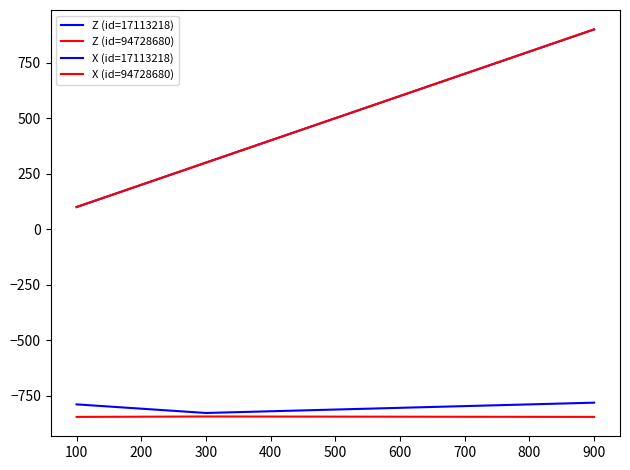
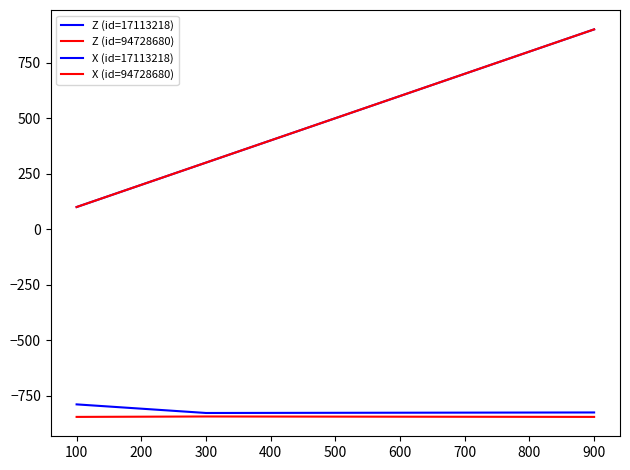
Z (id=17113218), 900: -780 -> -830
